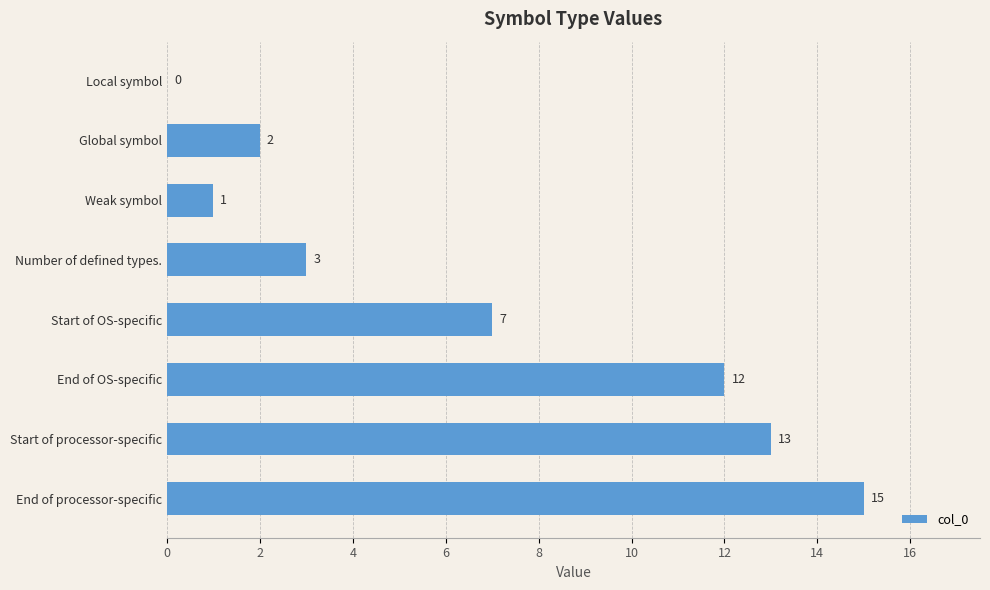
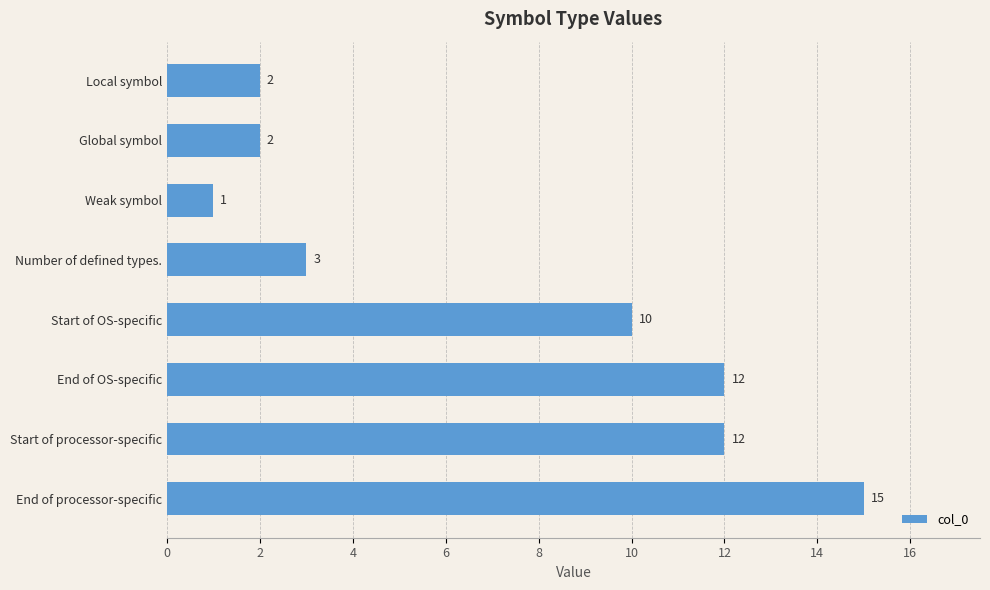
Local symbol: 0 -> 2
Start of OS-specific: 7 -> 10
Start of processor-specific: 13 -> 12
